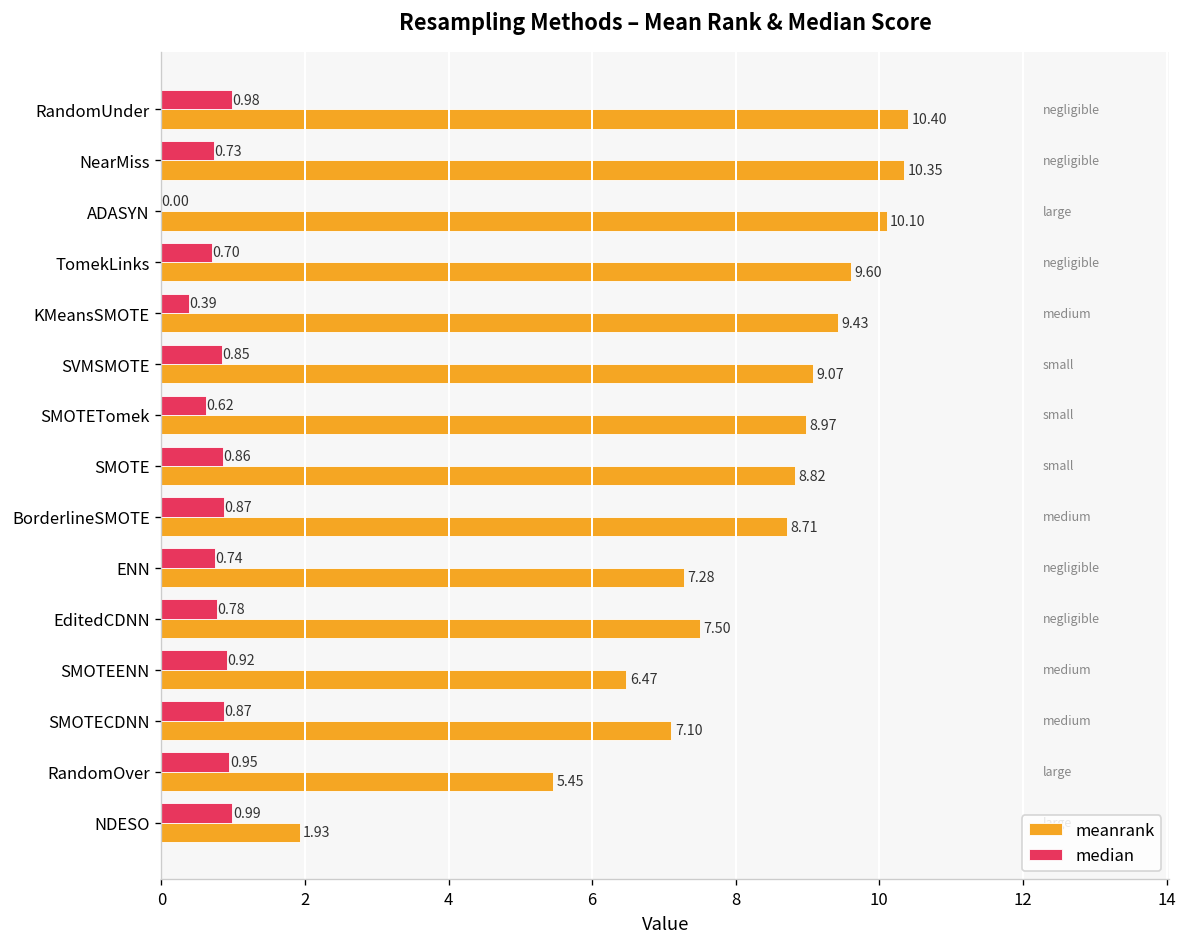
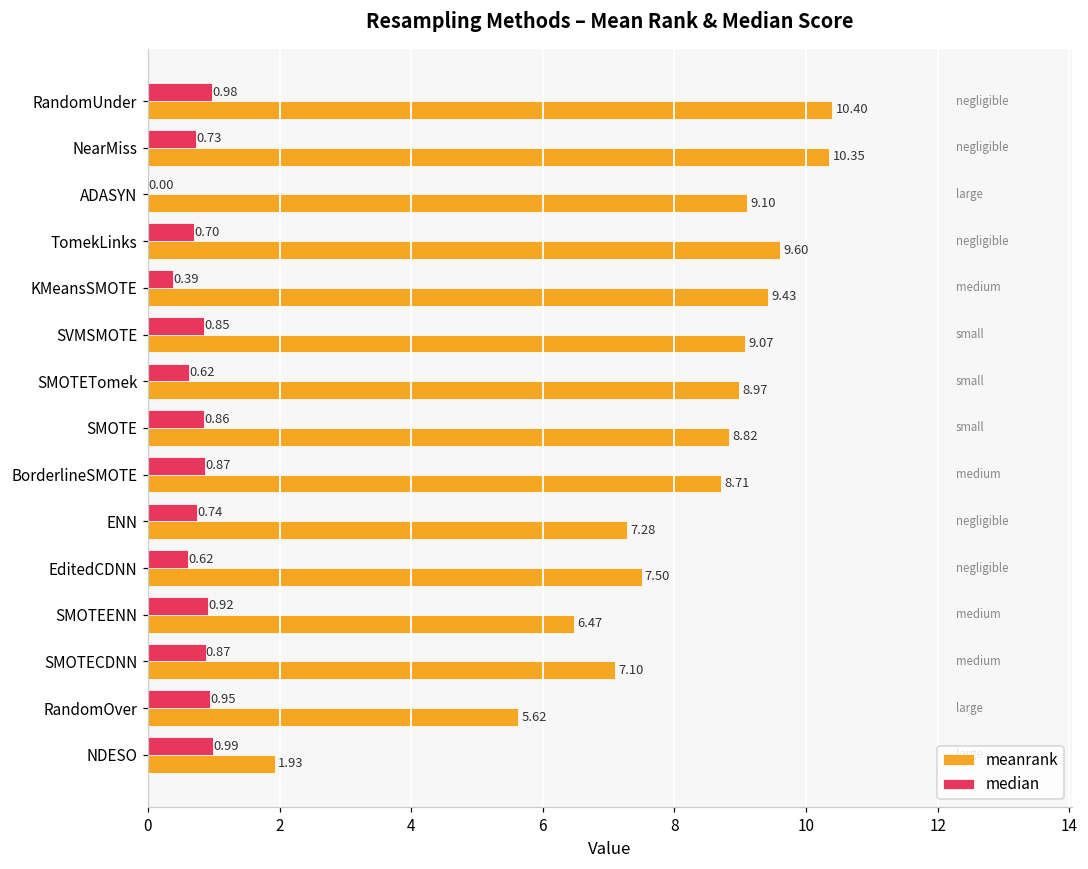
meanrank, ADASYN: 10.10 -> 9.10
median, EditedCDNN: 0.78 -> 0.62
meanrank, RandomOver: 5.45 -> 5.62
